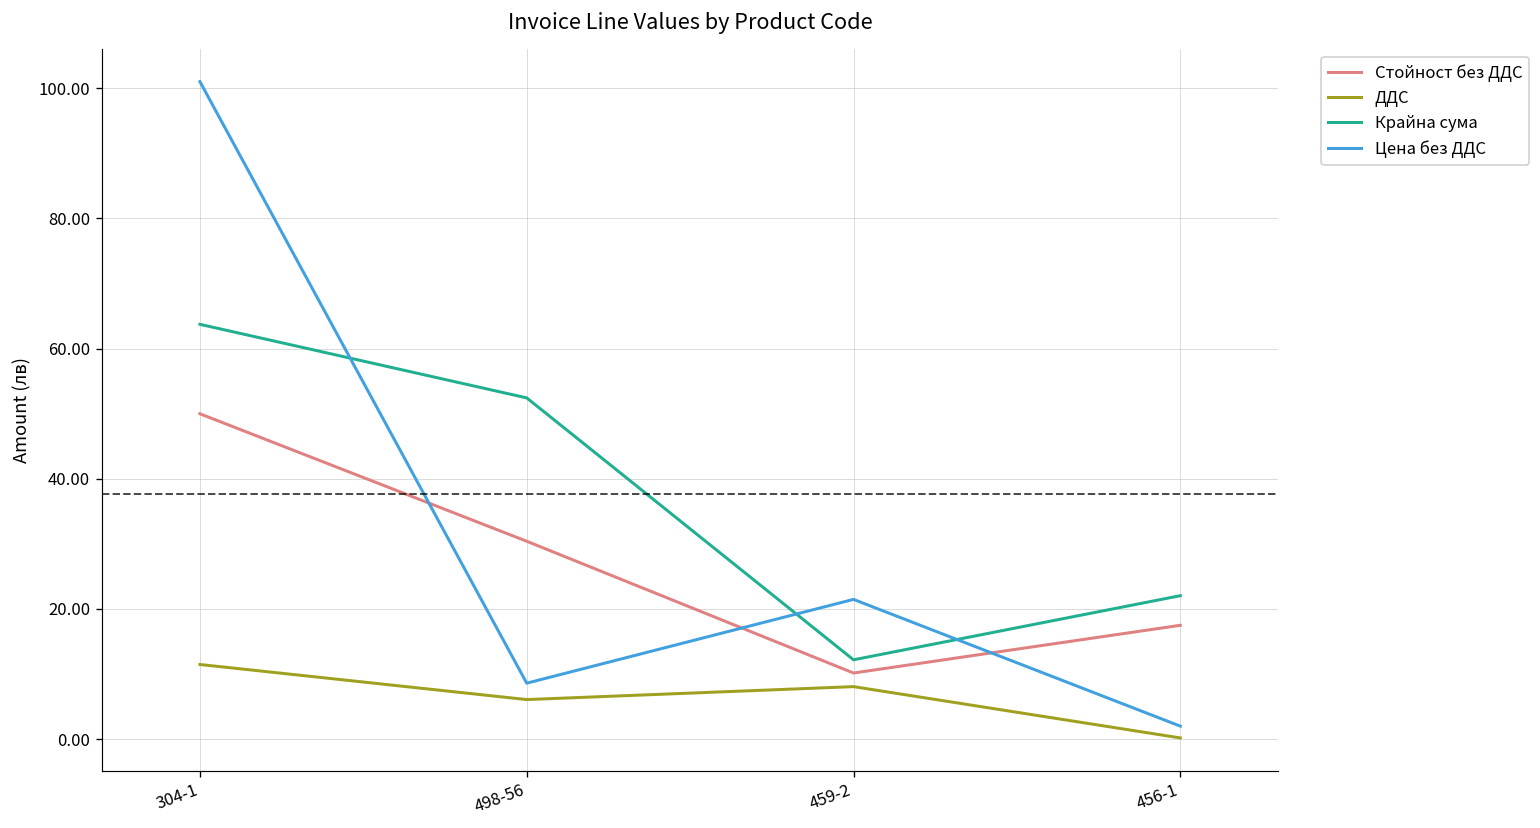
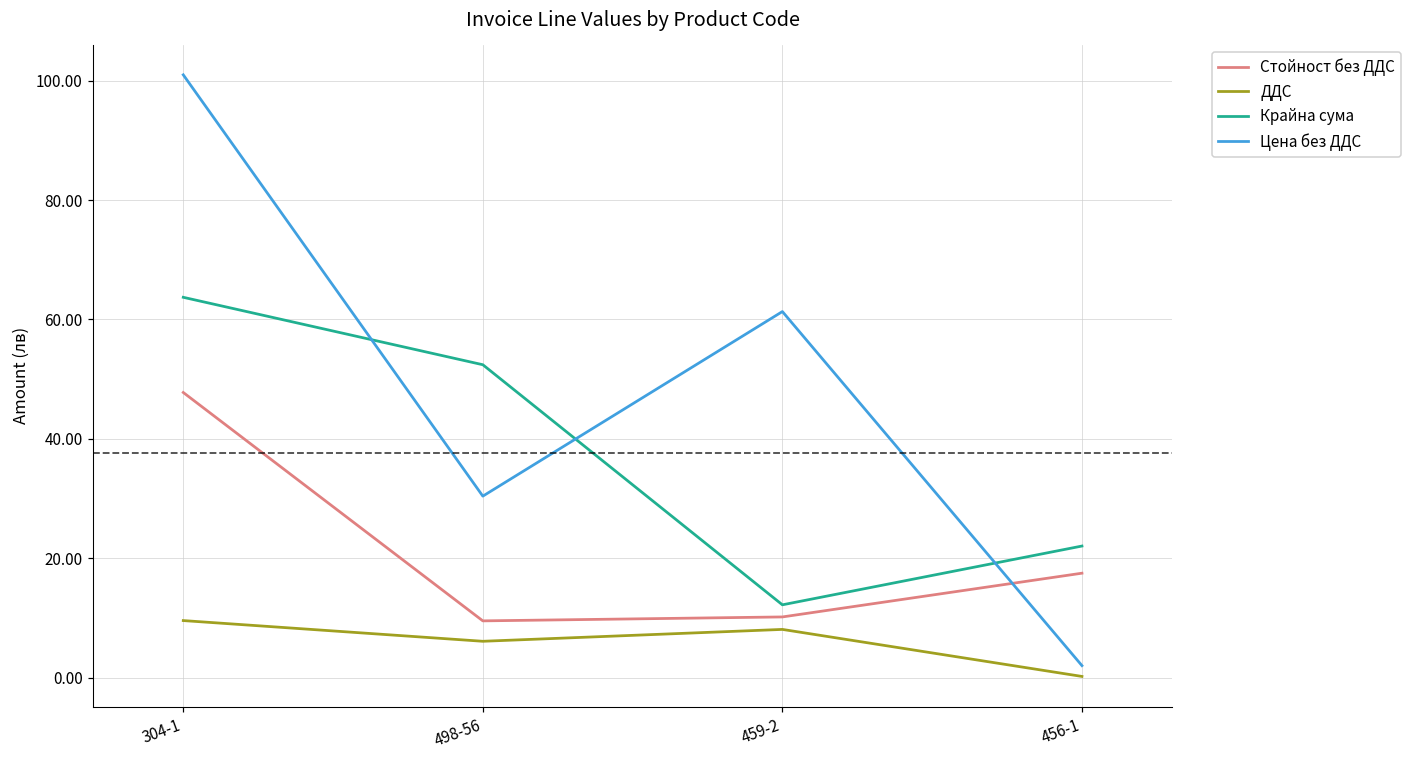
Стойност без ДДС, 304-1: 50 -> 48
ДДС, 304-1: 11 -> 10
Стойност без ДДС, 498-56: 30 -> 10
Цена без ДДС, 498-56: 9 -> 30
Цена без ДДС, 459-2: 21 -> 61
